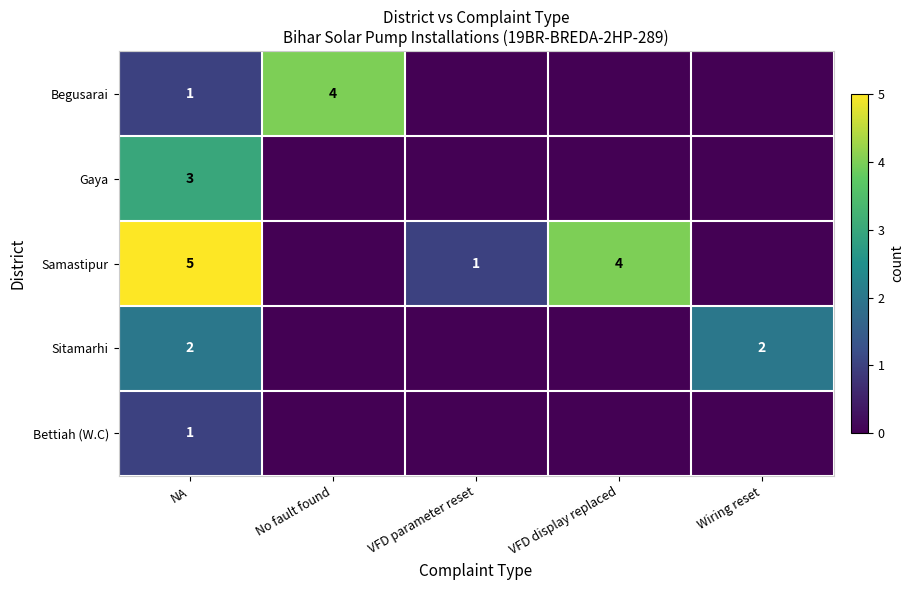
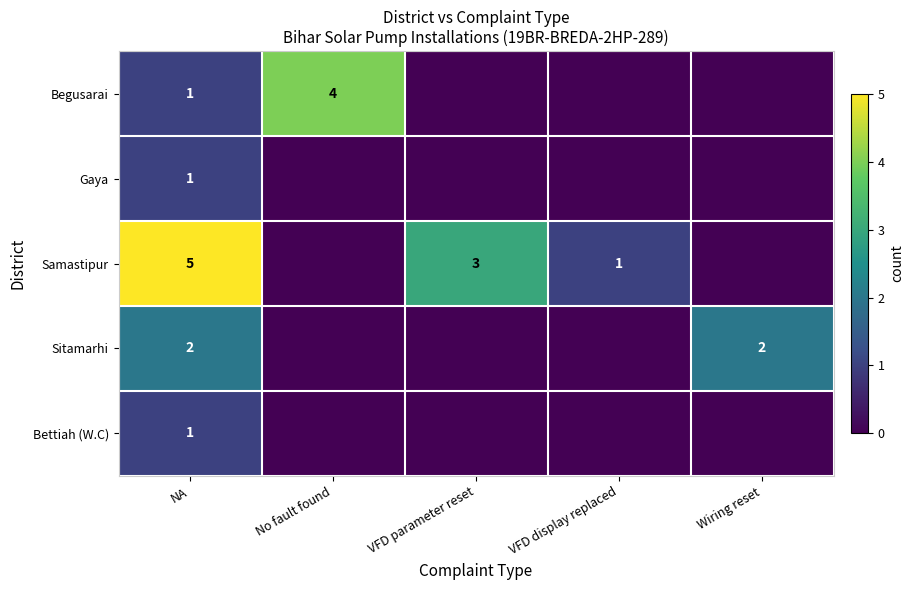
Gaya, NA: 3 -> 1
Samastipur, VFD parameter reset: 1 -> 3
Samastipur, VFD display replaced: 4 -> 1
